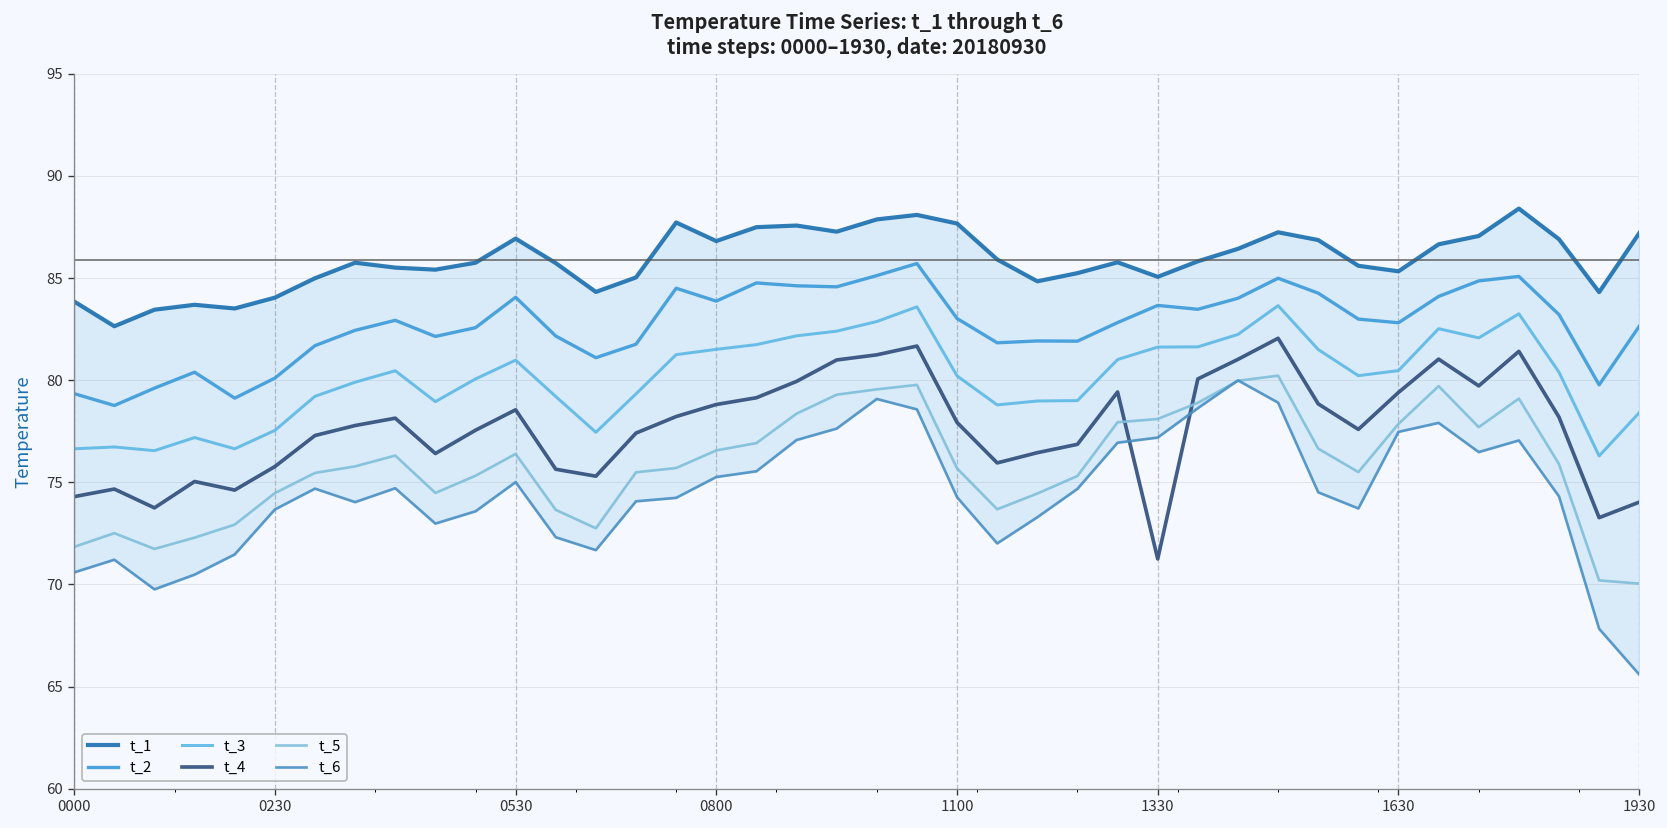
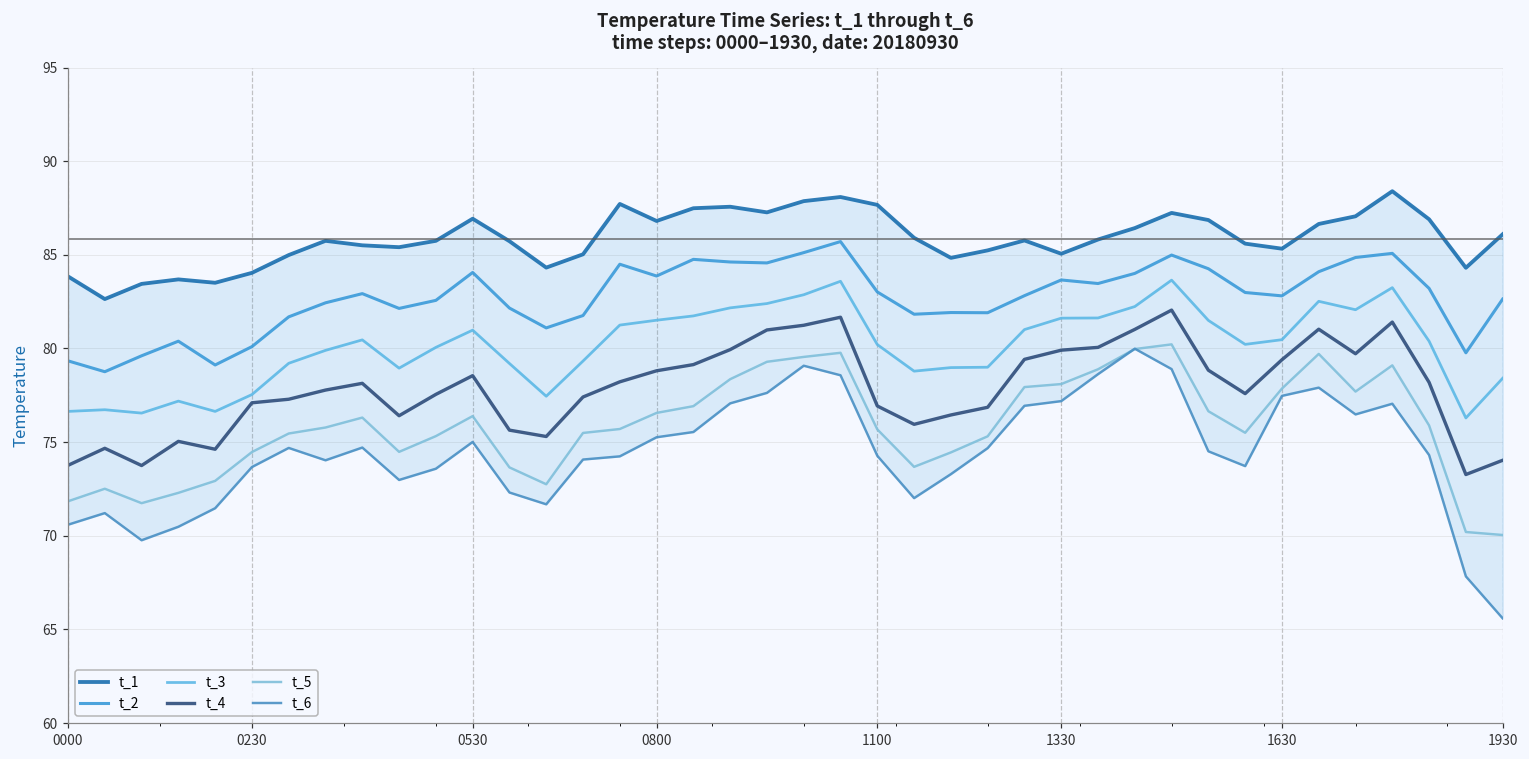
t_4, 0000: 74.3 -> 73.8
t_4, 0230: 75.8 -> 77.1
t_4, 1100: 77.9 -> 76.9
t_4, 1330: 71.3 -> 79.9
t_1, 1930: 87.2 -> 86.1
